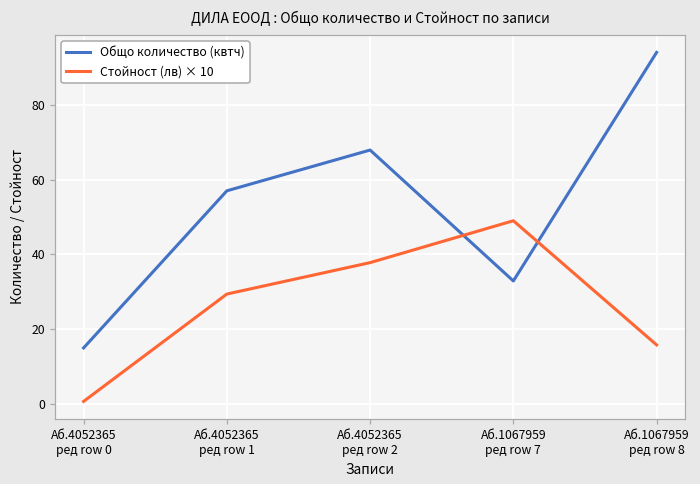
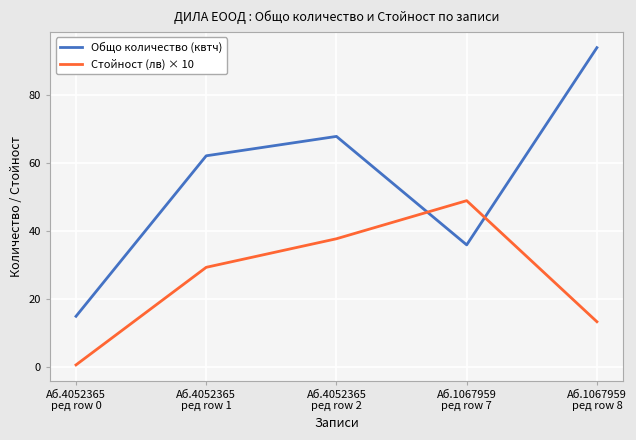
Общо количество (квтч), Аб.4052365 ред row 1: 57 -> 62
Общо количество (квтч), Аб.1067959 ред row 7: 33 -> 36
Стойност (лв) × 10, Аб.1067959 ред row 8: 16 -> 13
